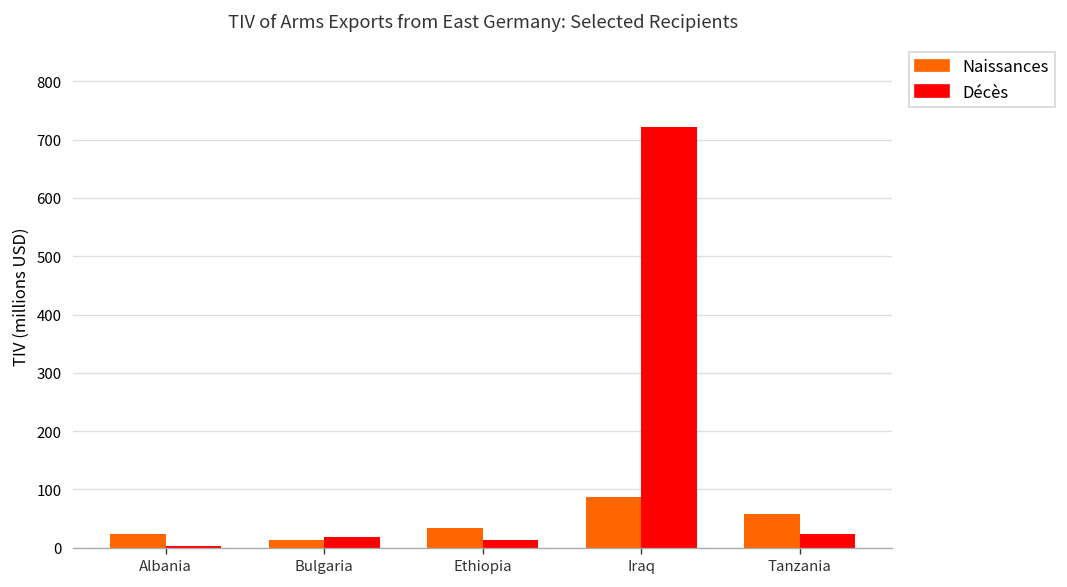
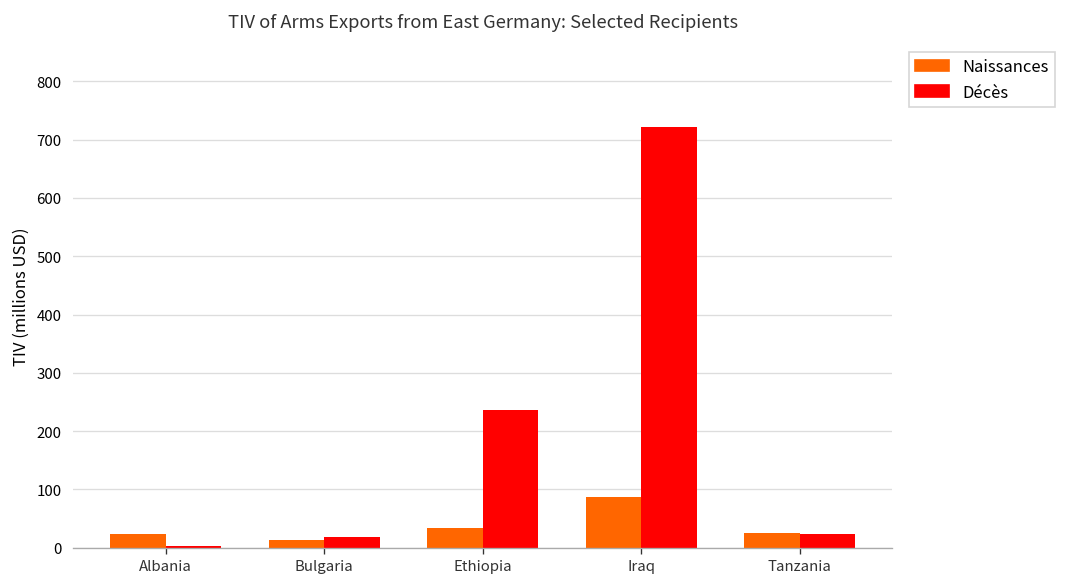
Décès, Ethiopia: 10 -> 240
Naissances, Tanzania: 60 -> 30
